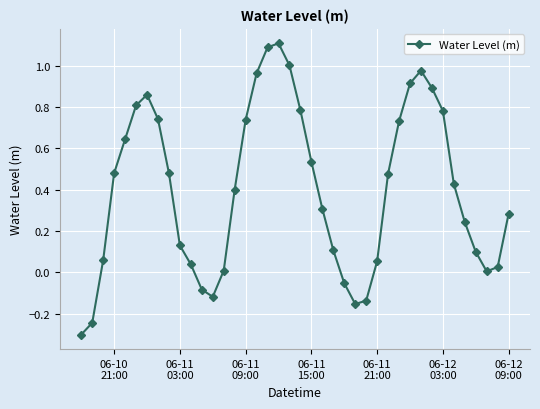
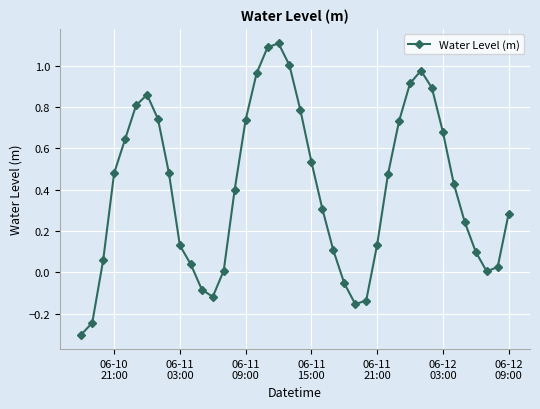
06-11 21:00: 0.05 -> 0.13
06-12 03:00: 0.78 -> 0.68
